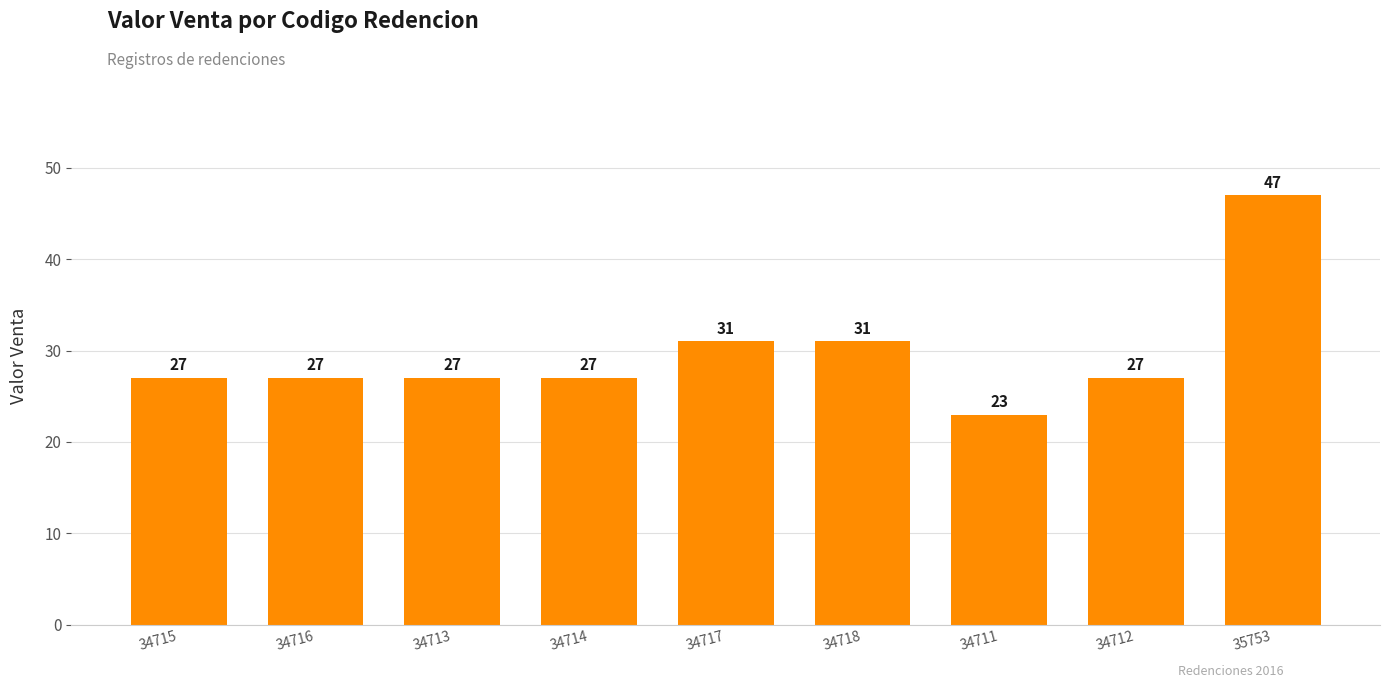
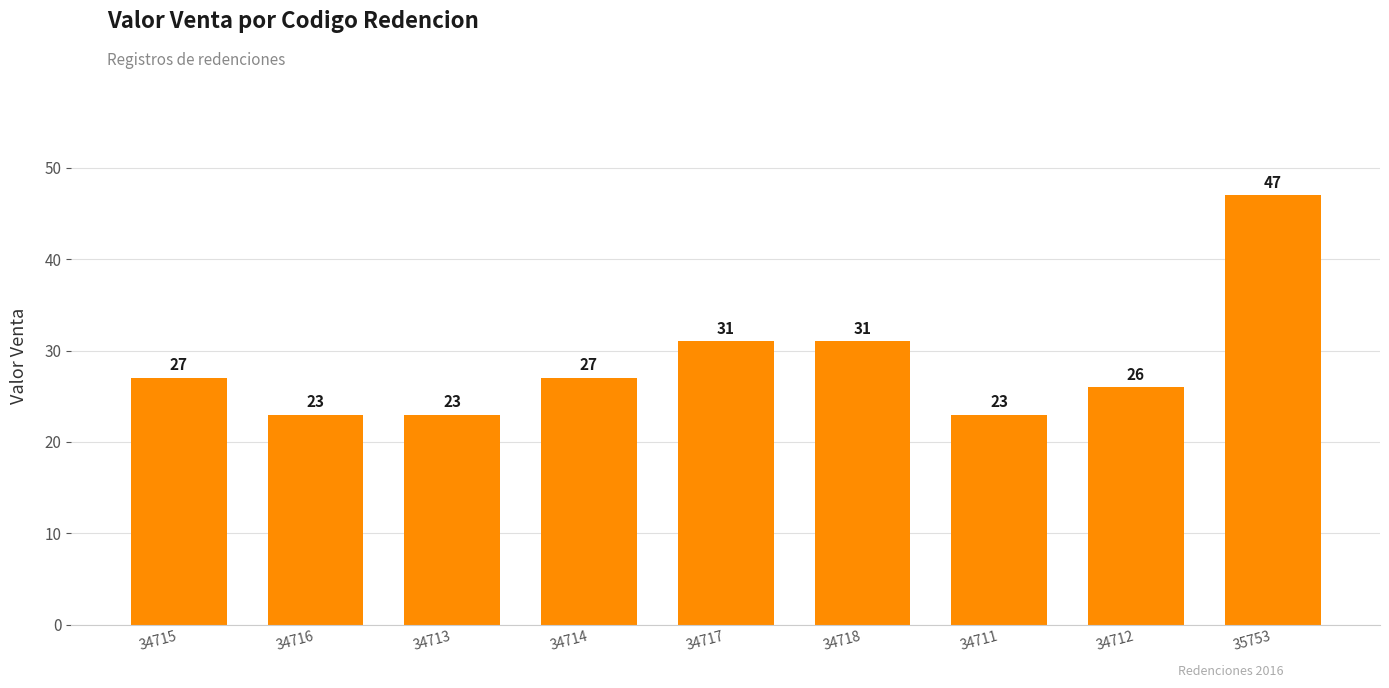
34716: 27 -> 23
34713: 27 -> 23
34712: 27 -> 26
